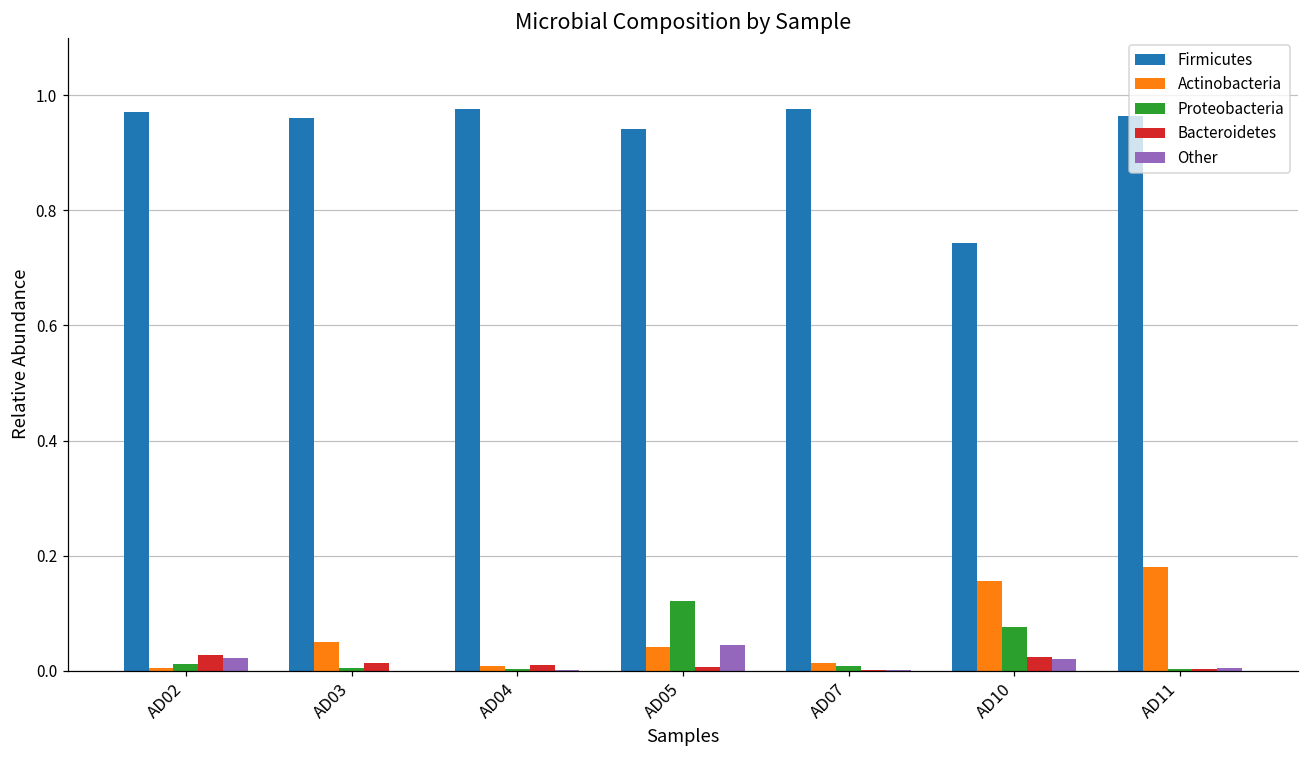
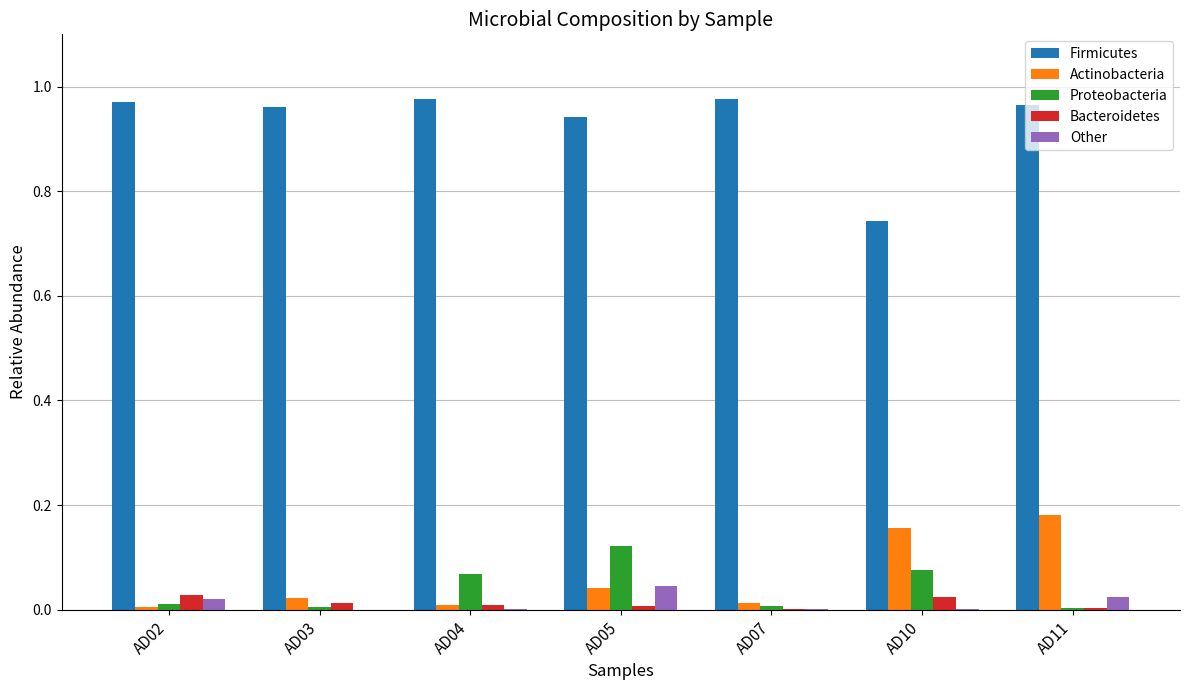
Actinobacteria, AD03: 0.05 -> 0.02
Proteobacteria, AD04: 0.00 -> 0.07
Other, AD10: 0.02 -> 0.00
Other, AD11: 0.00 -> 0.02
